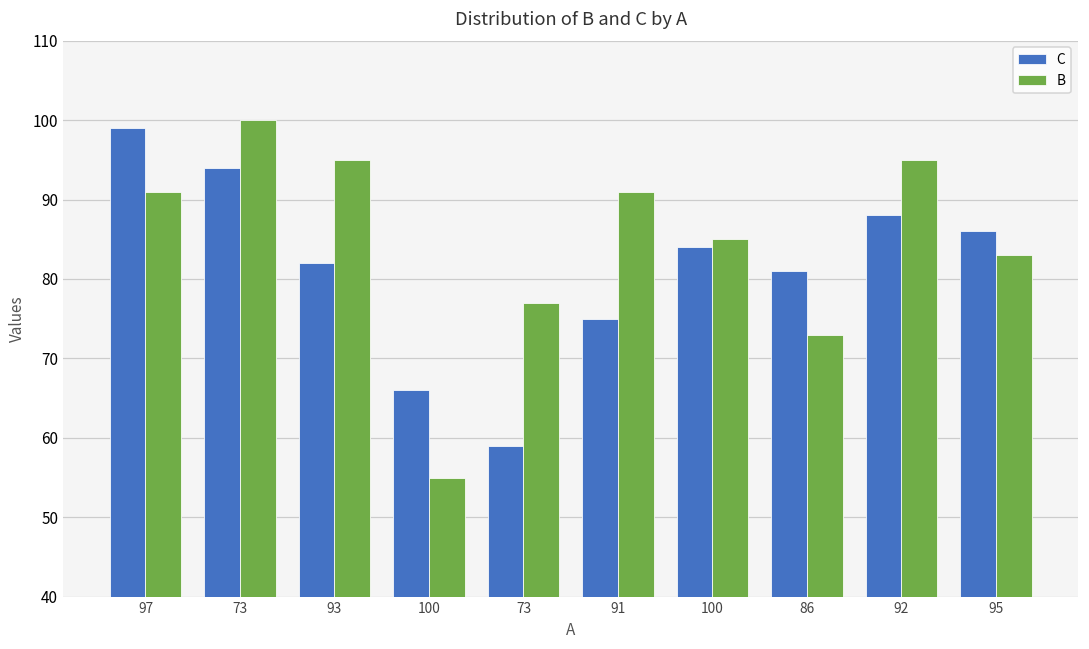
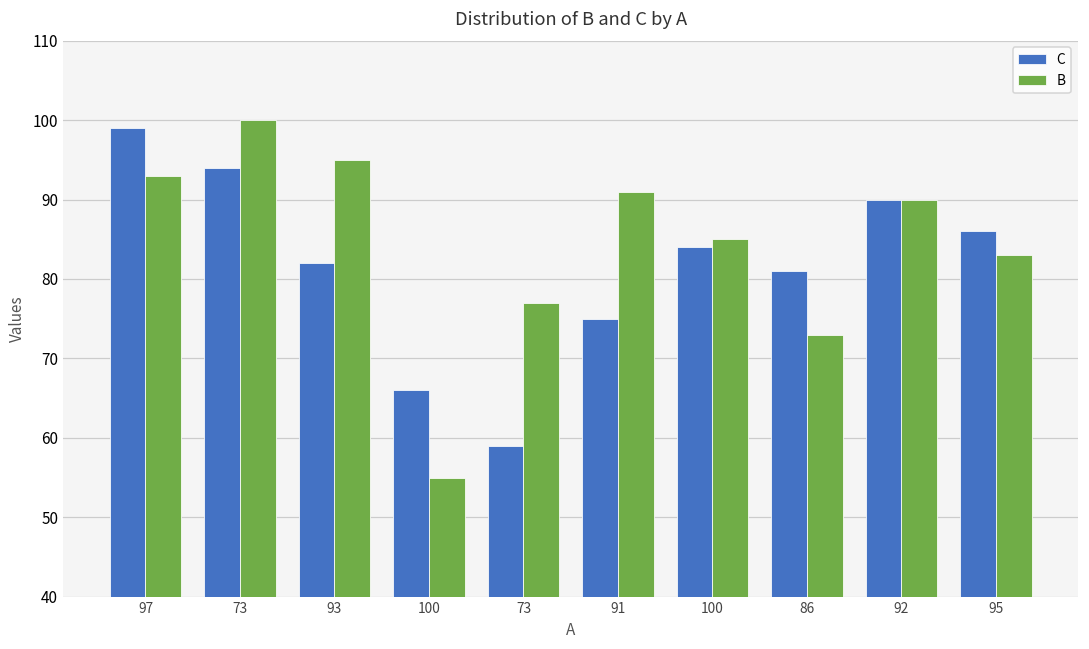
B, 97: 91 -> 93
C, 92: 88 -> 90
B, 92: 95 -> 90
